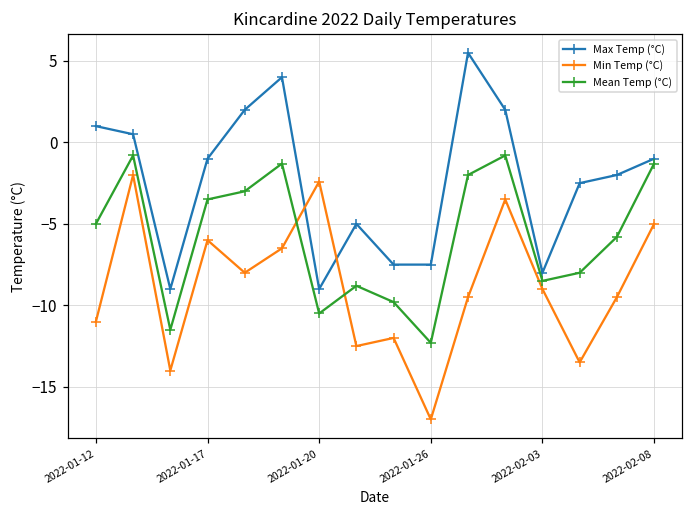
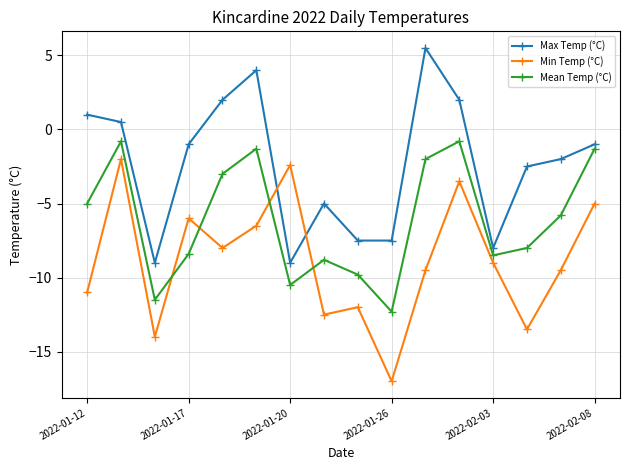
Mean Temp (°C), 2022-01-17: -3.5 -> -8.4
